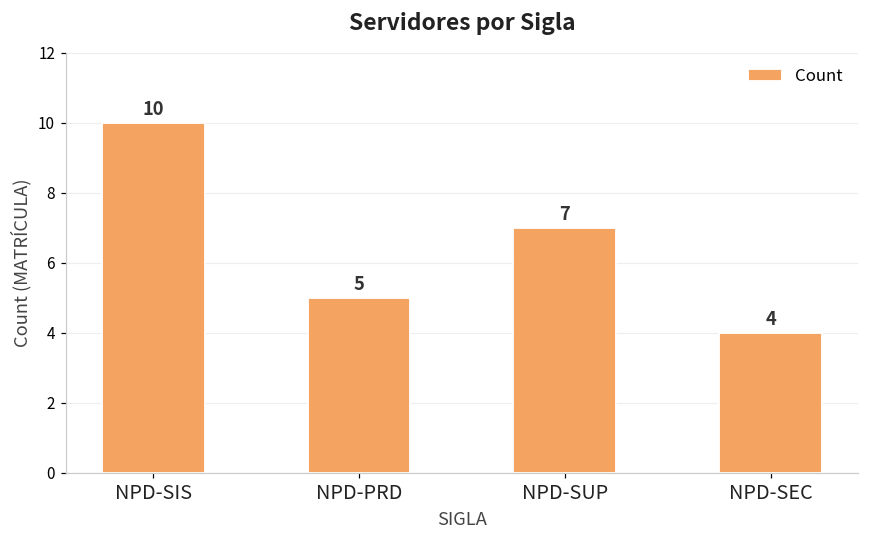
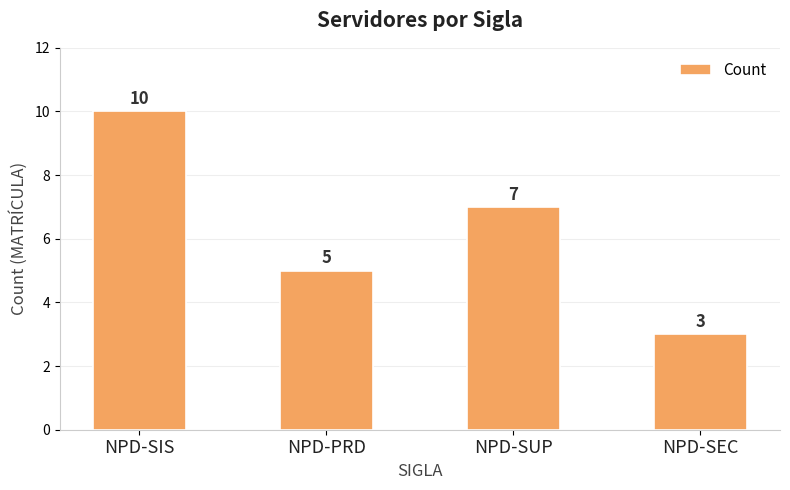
NPD-SEC: 4 -> 3
